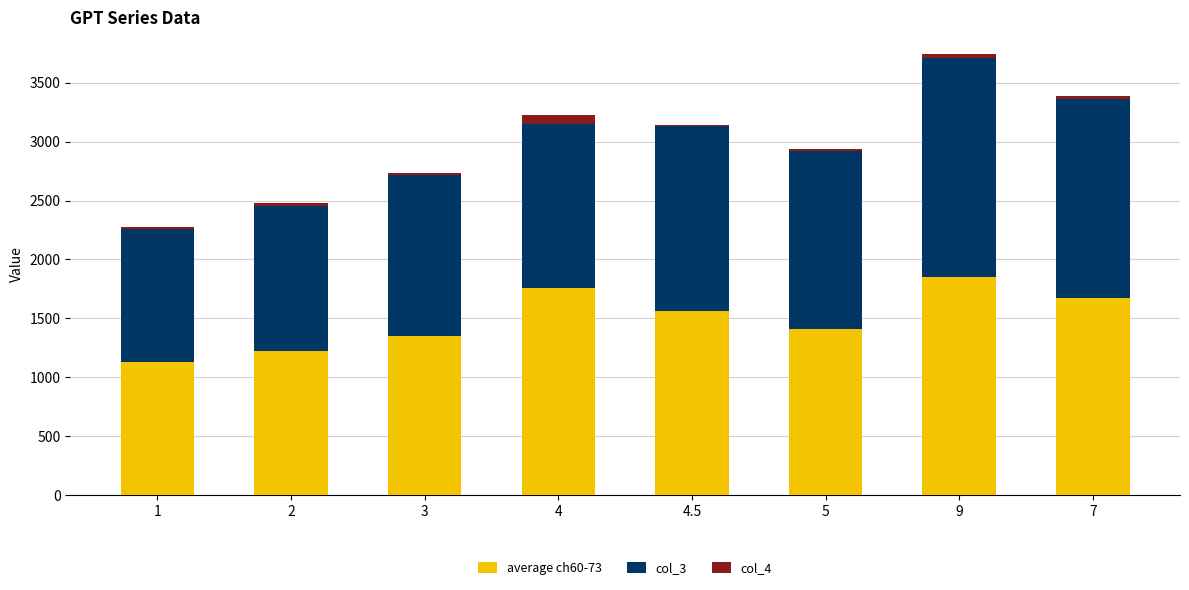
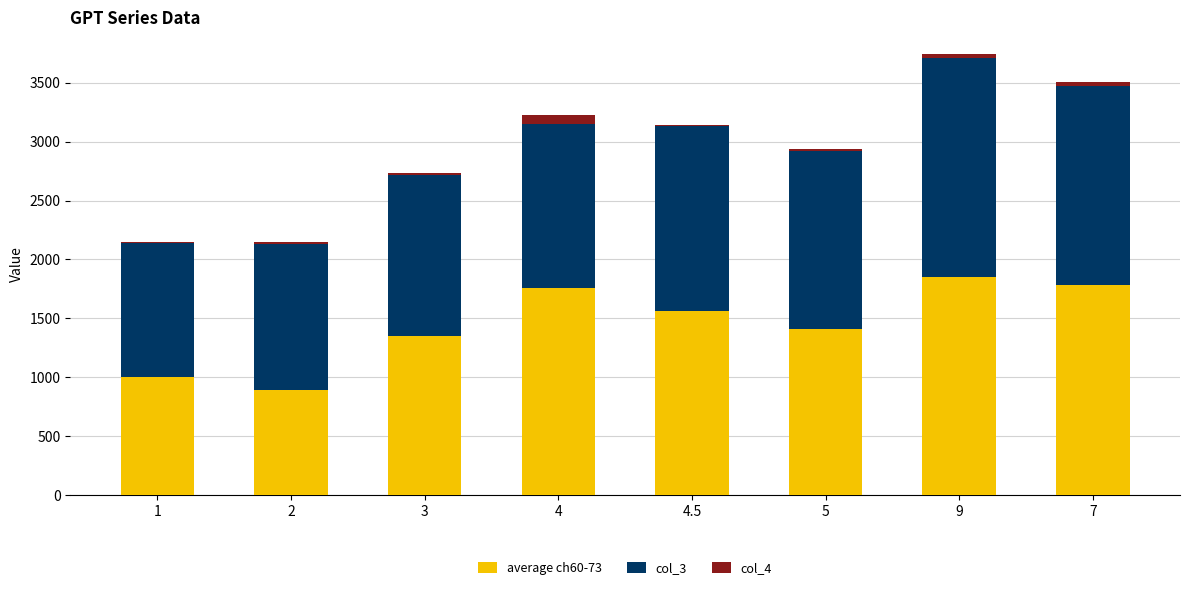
average ch60-73, 1: 1130 -> 1010
average ch60-73, 2: 1220 -> 900
average ch60-73, 7: 1670 -> 1790
